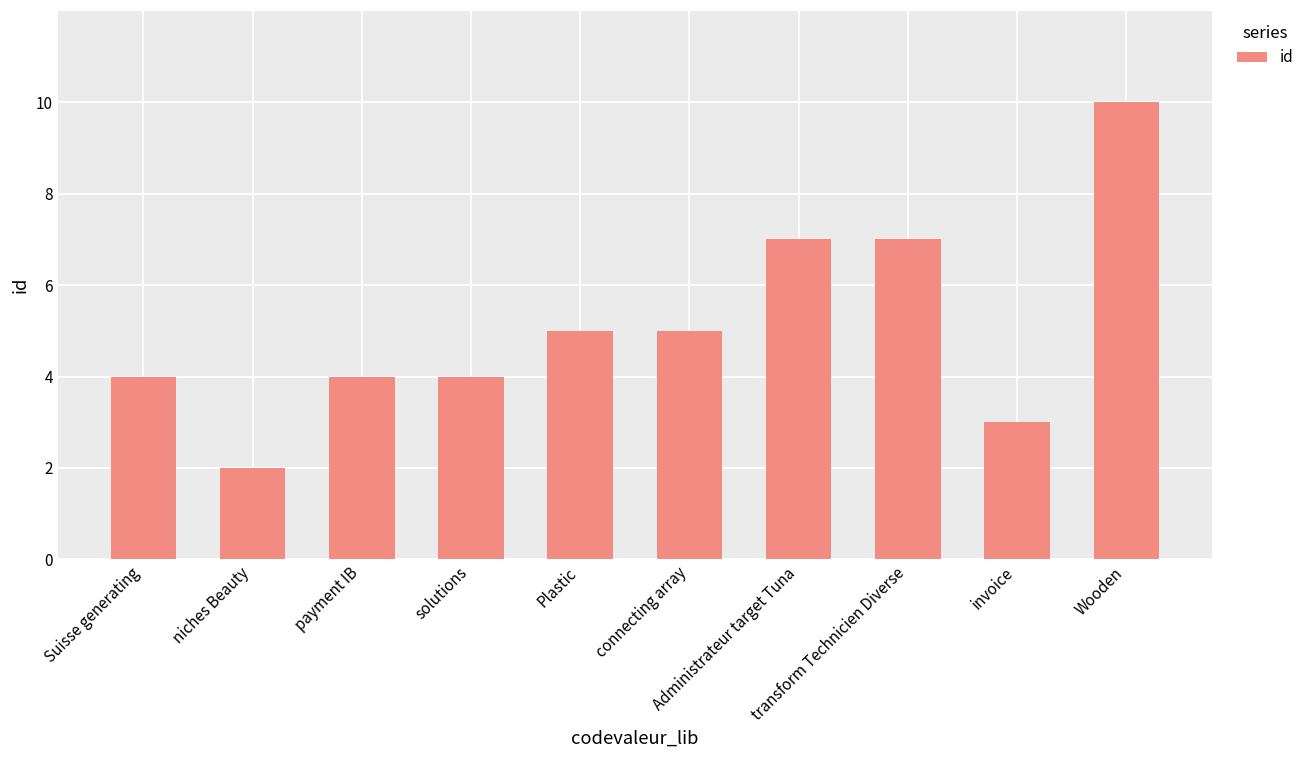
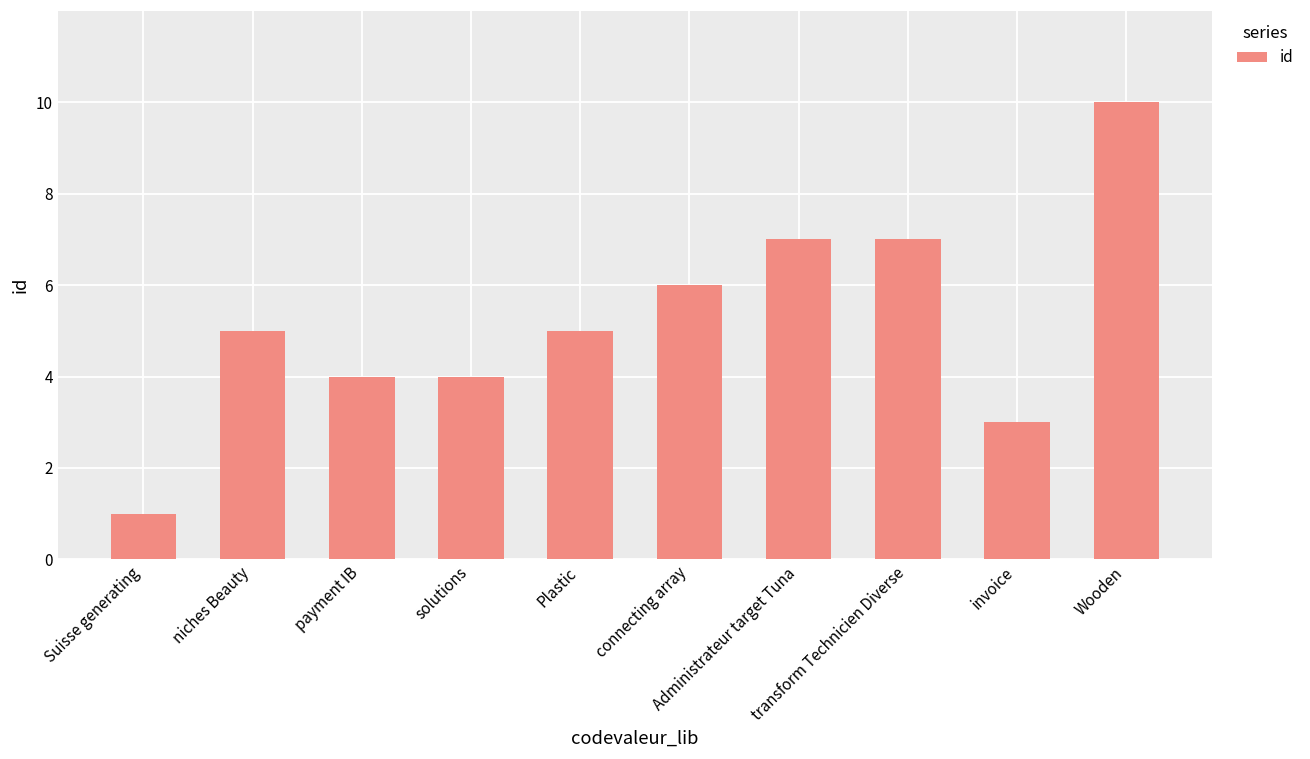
Suisse generating: 4 -> 1
niches Beauty: 2 -> 5
connecting array: 5 -> 6
